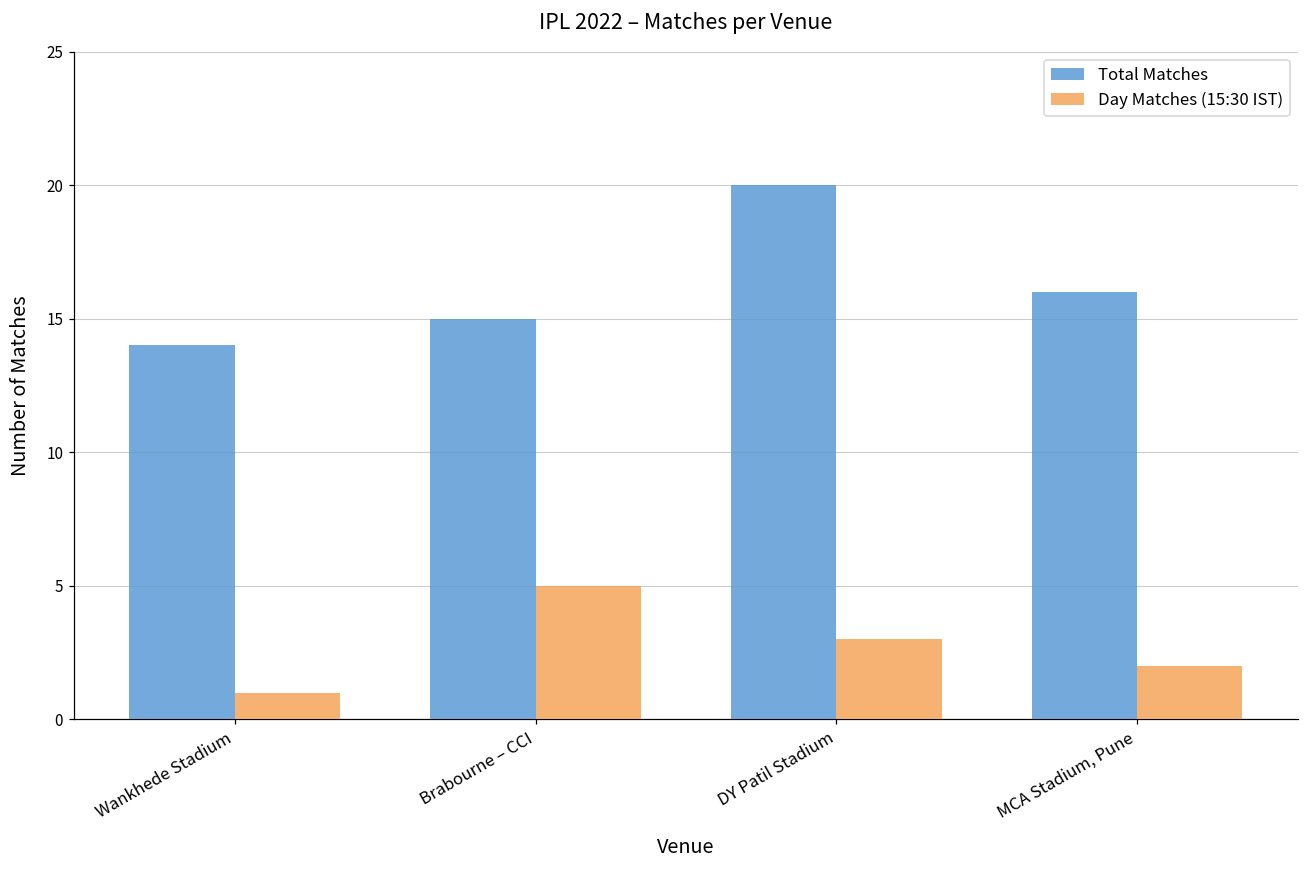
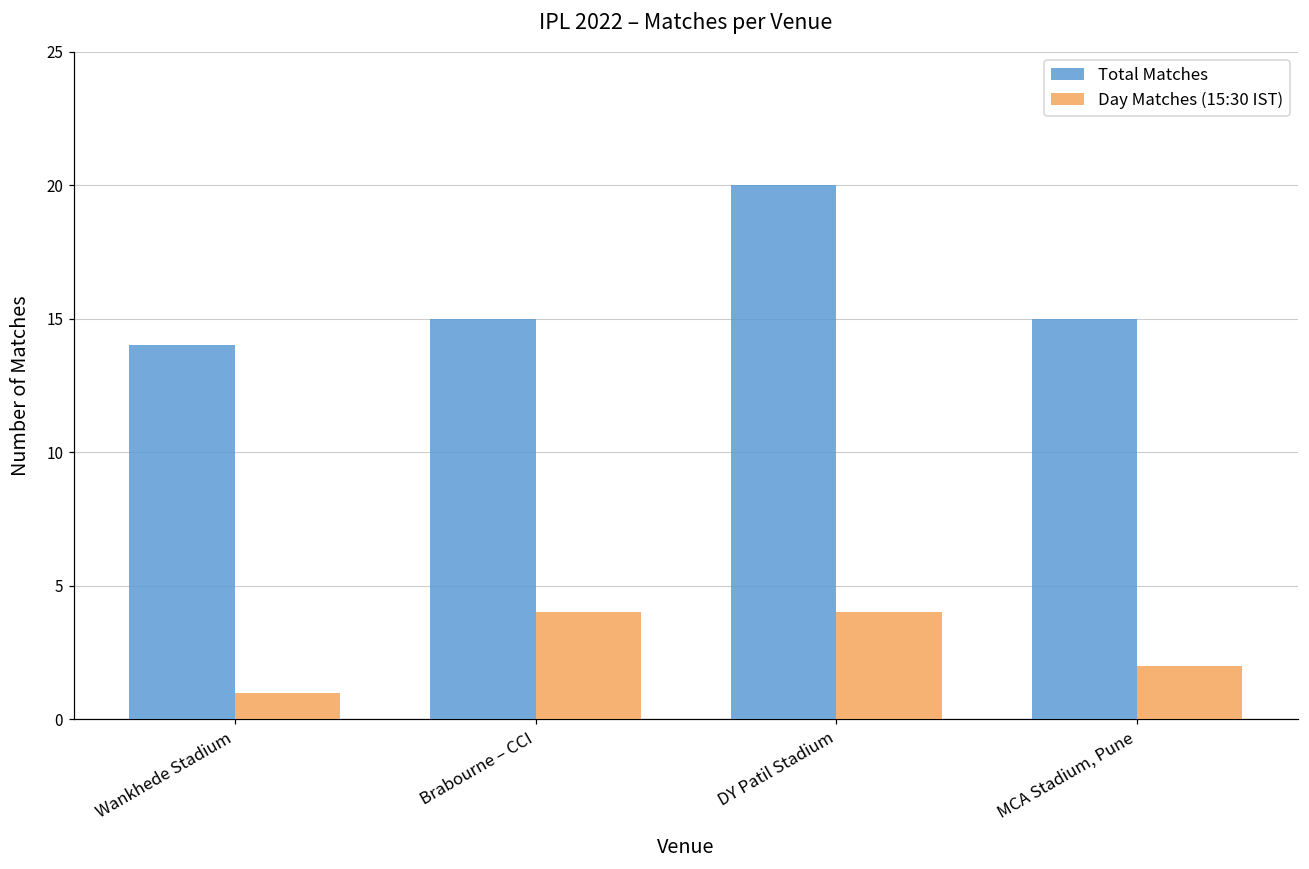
Day Matches (15:30 IST), Brabourne – CCI: 5 -> 4
Day Matches (15:30 IST), DY Patil Stadium: 3 -> 4
Total Matches, MCA Stadium, Pune: 16 -> 15
